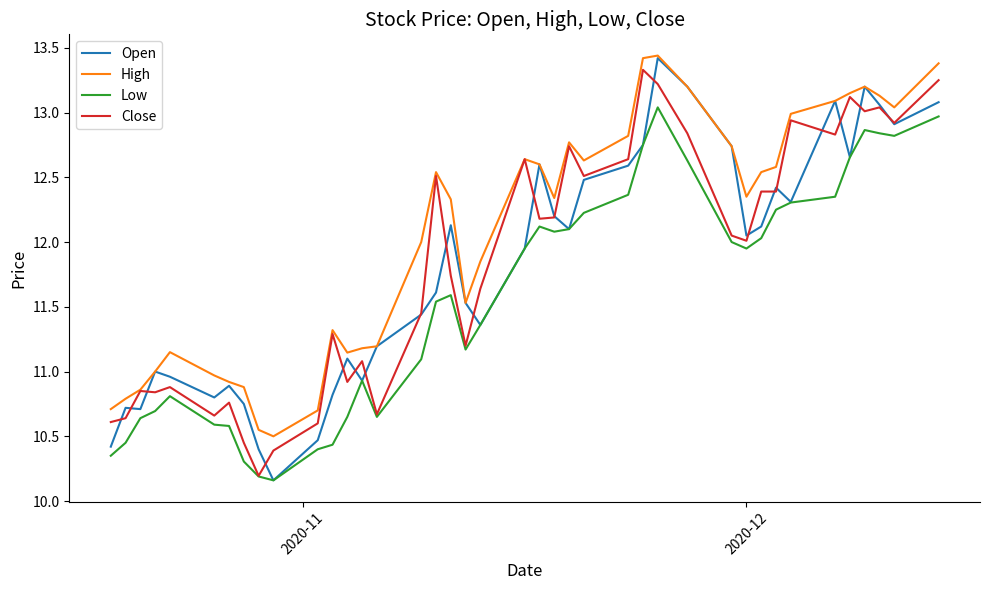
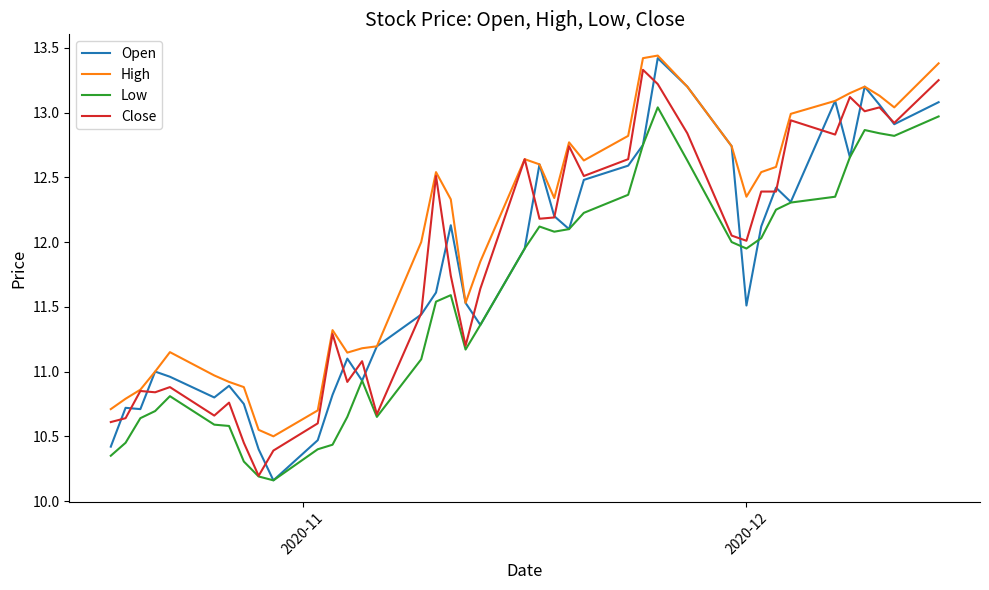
Open, 2020-12: 12.05 -> 11.51
